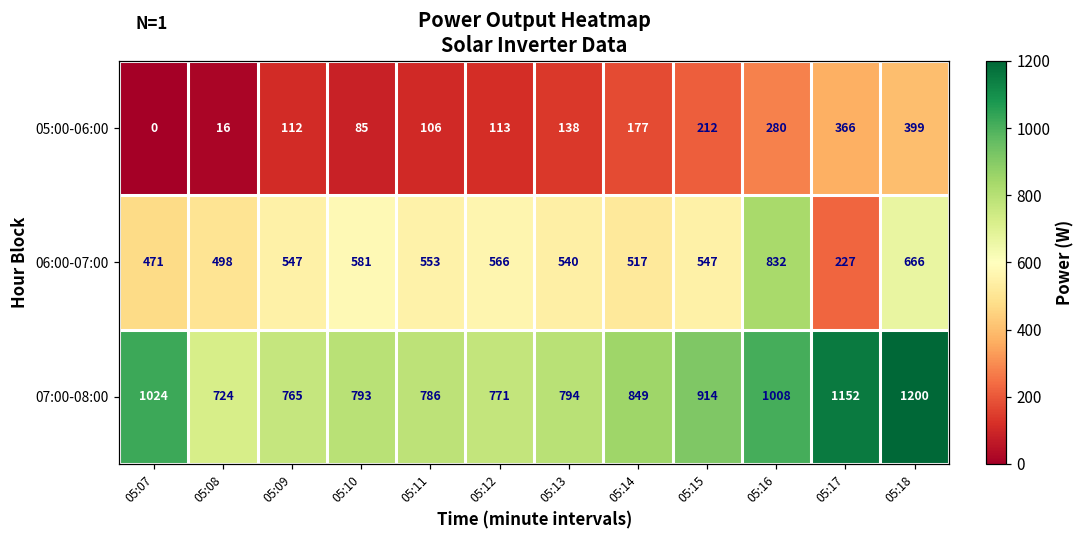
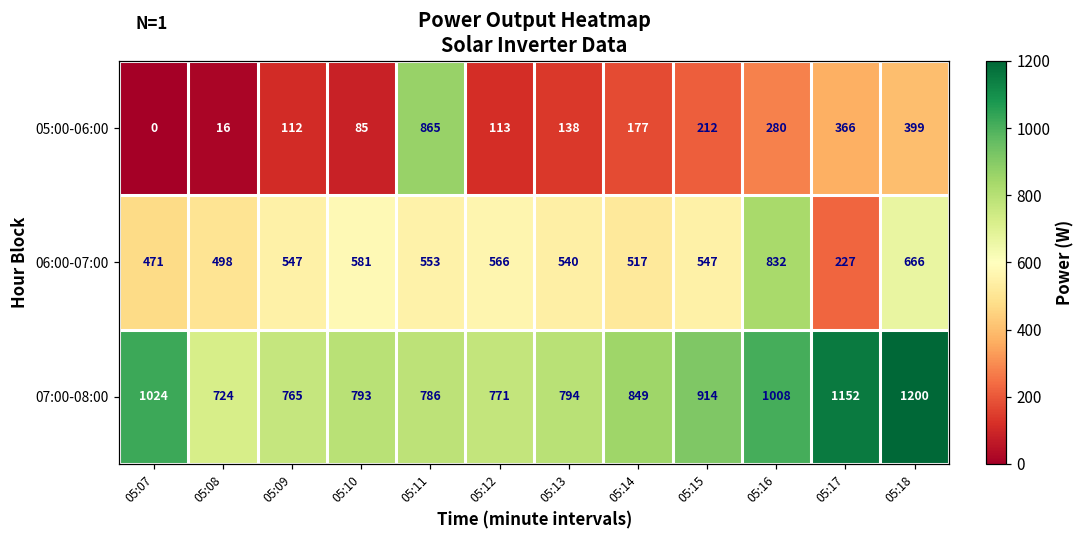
05:00-06:00, 05:11: 106 -> 865
